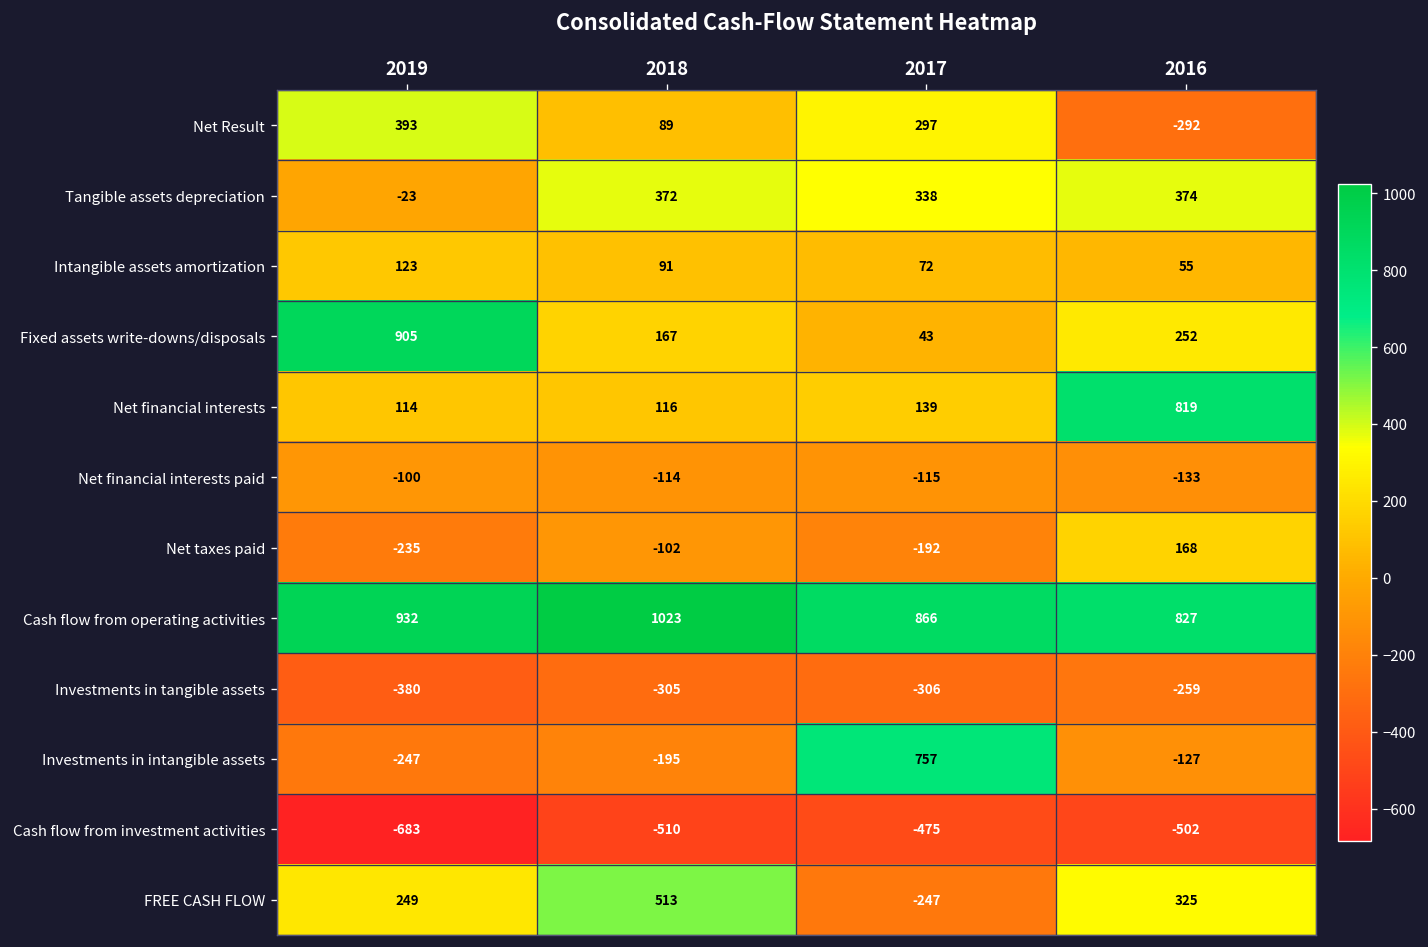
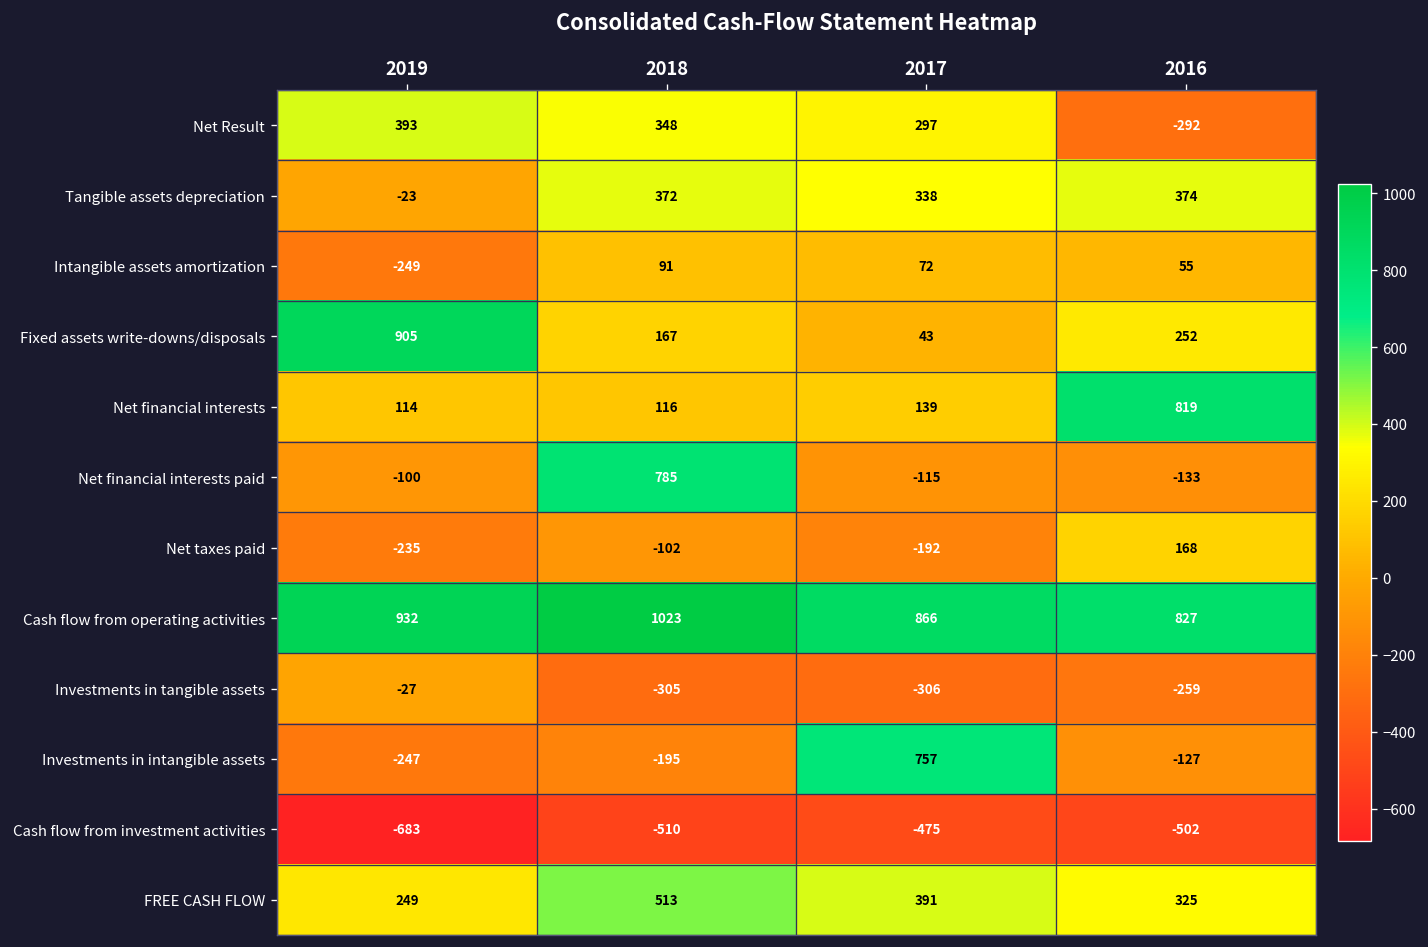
Net Result, 2018: 89 -> 348
Intangible assets amortization, 2019: 123 -> -249
Net financial interests paid, 2018: -114 -> 785
Investments in tangible assets, 2019: -380 -> -27
FREE CASH FLOW, 2017: -247 -> 391
